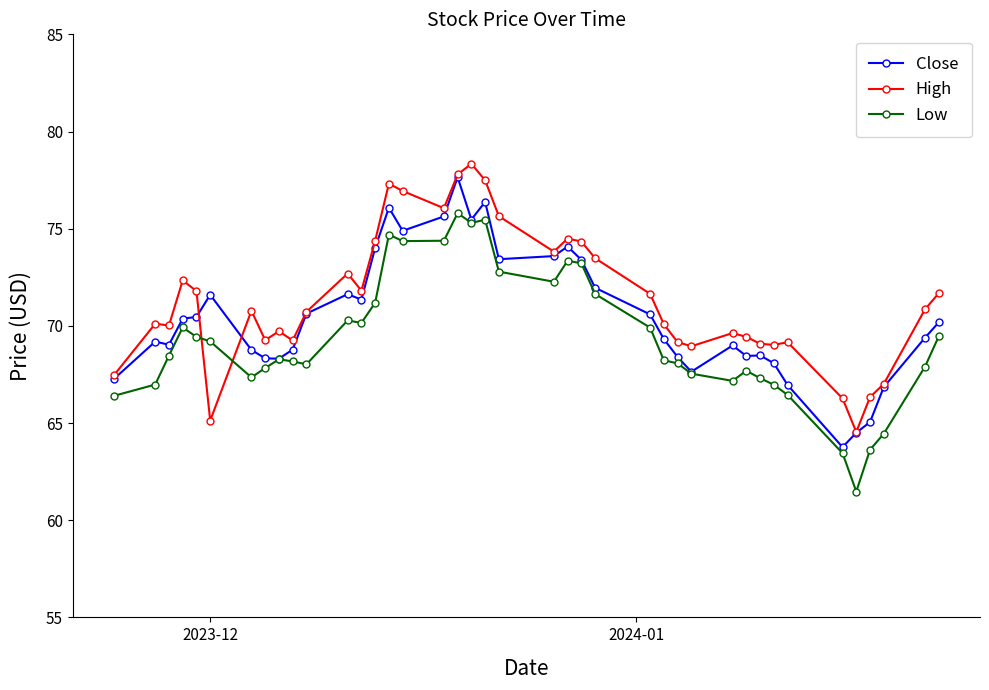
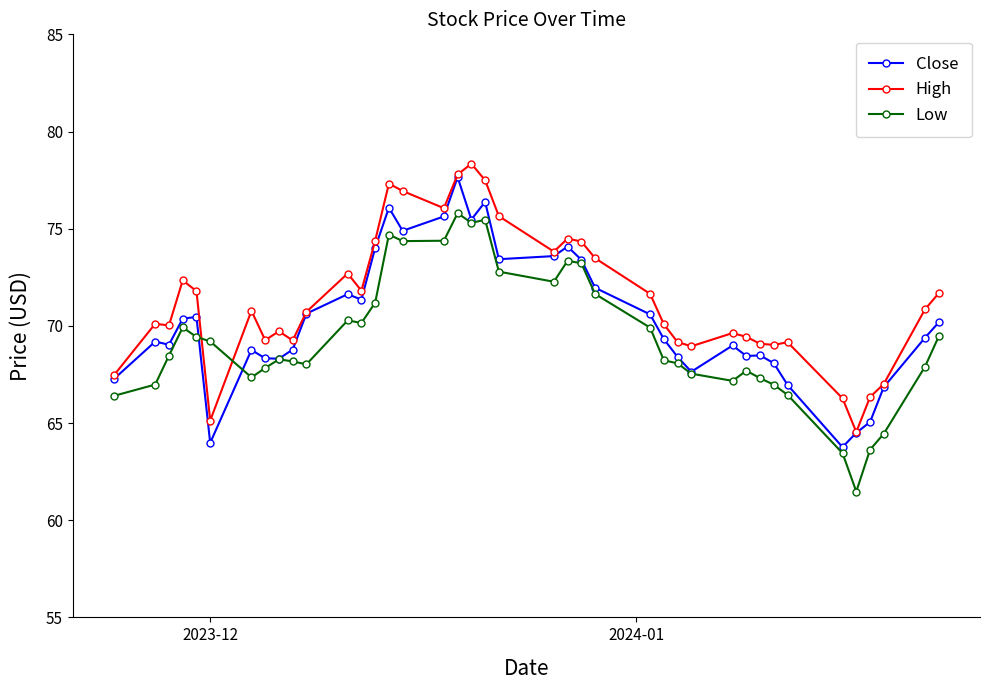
Close, 2023-12: 71.6 -> 64.0
